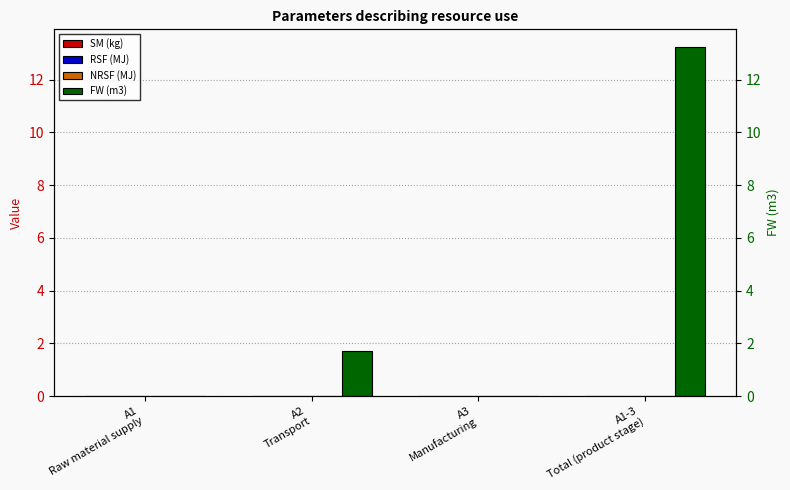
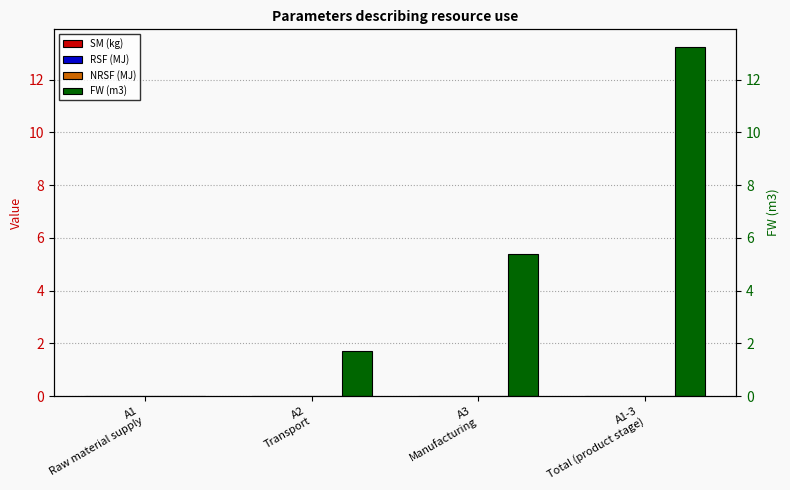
FW (m3), A3 Manufacturing: 0.0 -> 5.4
